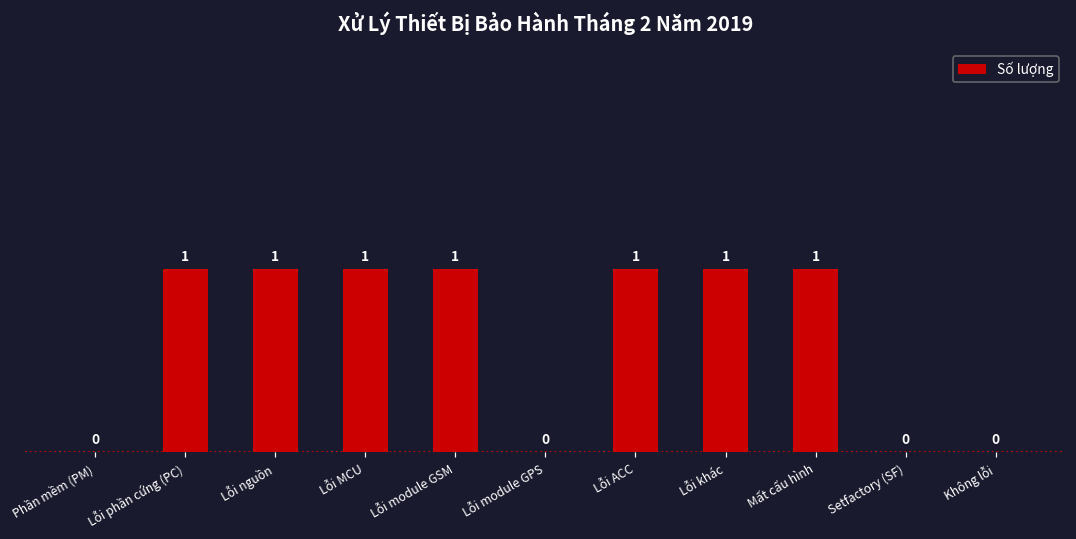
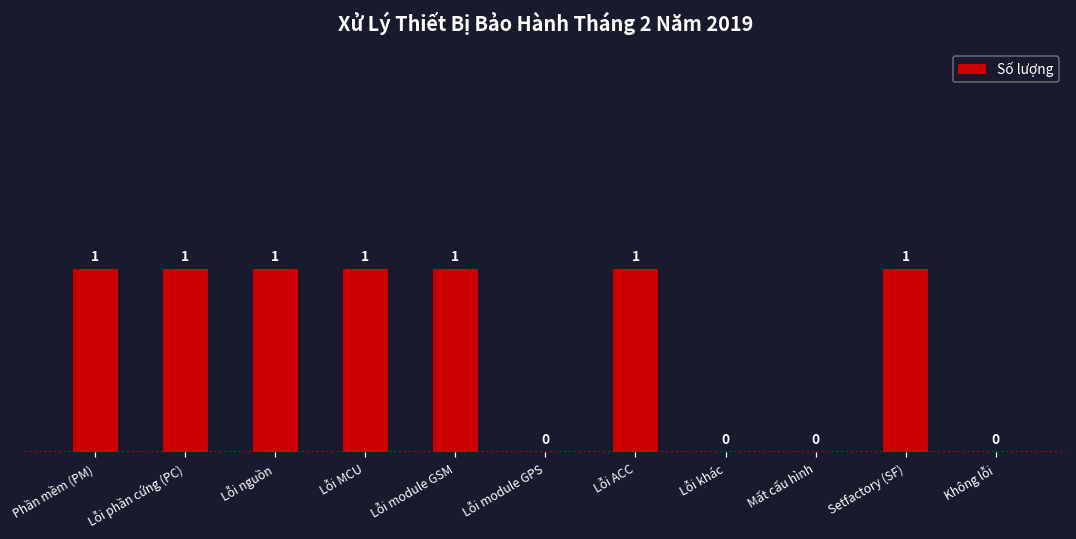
Phần mềm (PM): 0 -> 1
Lỗi khác: 1 -> 0
Mất cấu hình: 1 -> 0
Setfactory (SF): 0 -> 1
